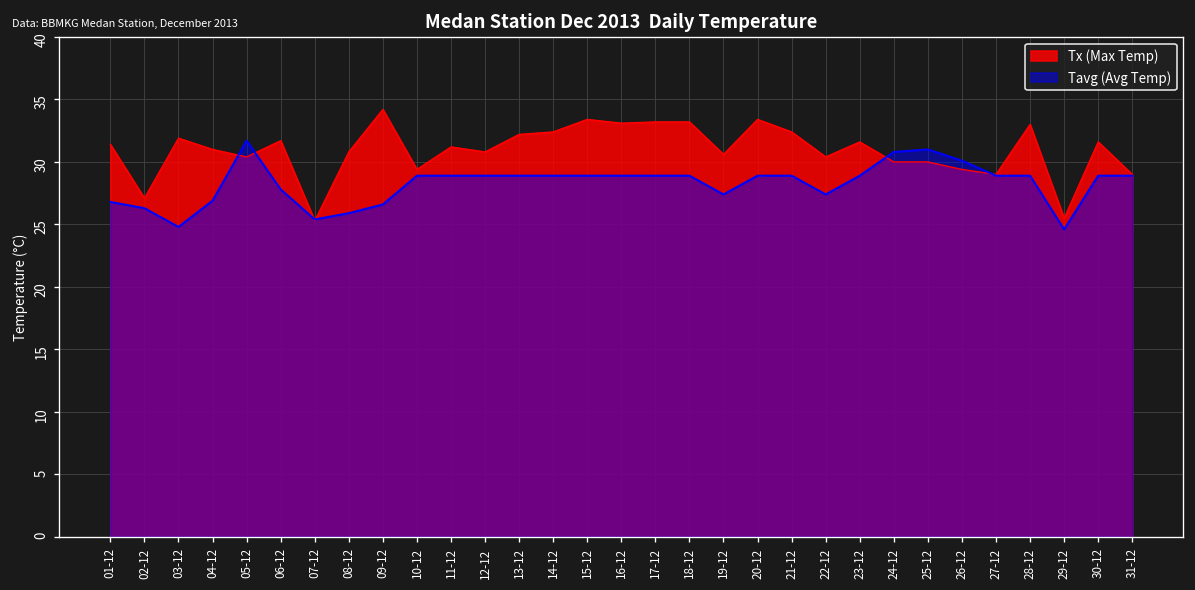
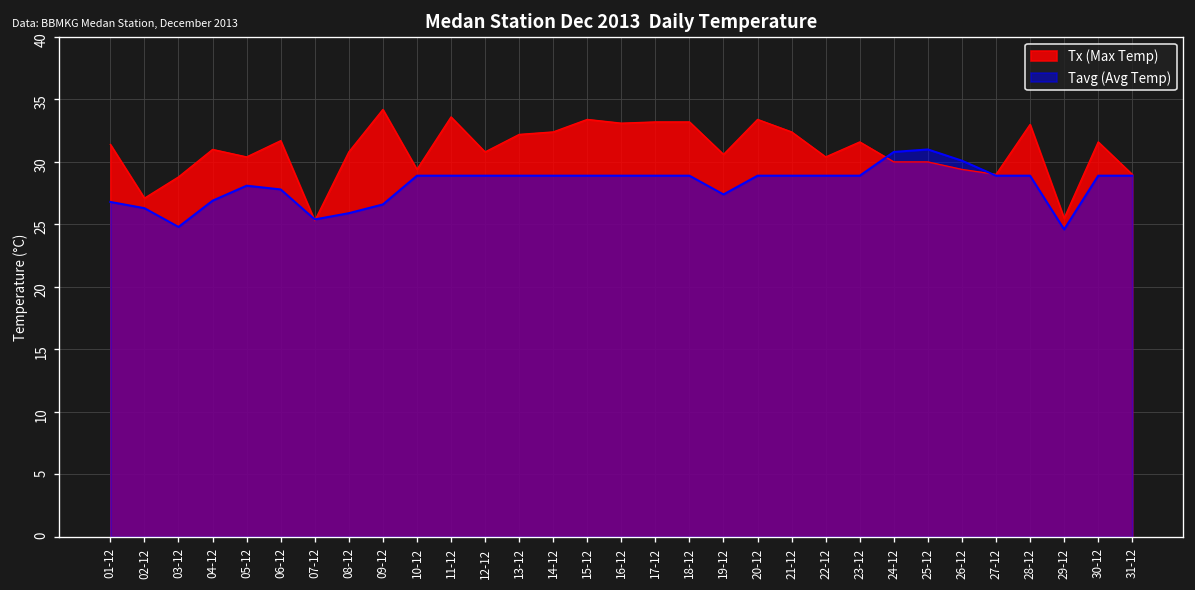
Tx (Max Temp), 03-12: 31.9 -> 28.8
Tavg (Avg Temp), 05-12: 31.7 -> 28.1
Tx (Max Temp), 11-12: 31.2 -> 33.6
Tavg (Avg Temp), 22-12: 27.4 -> 28.9
